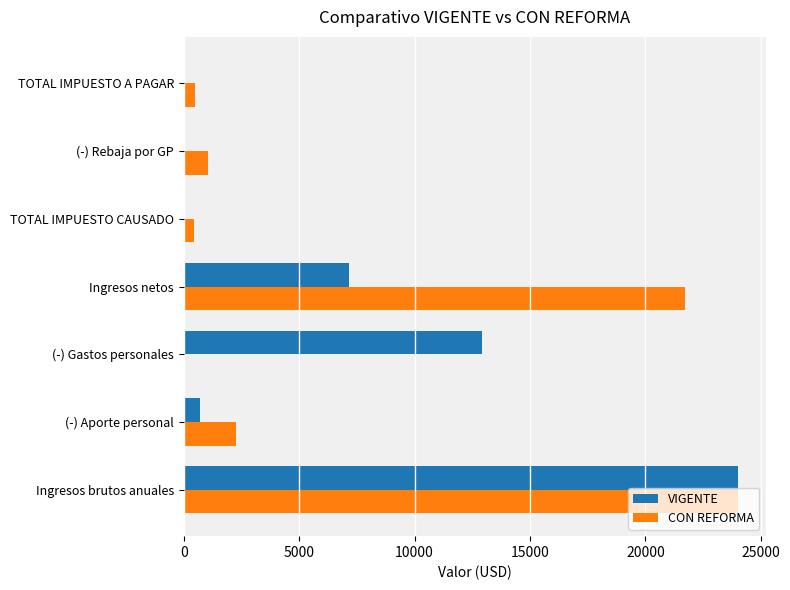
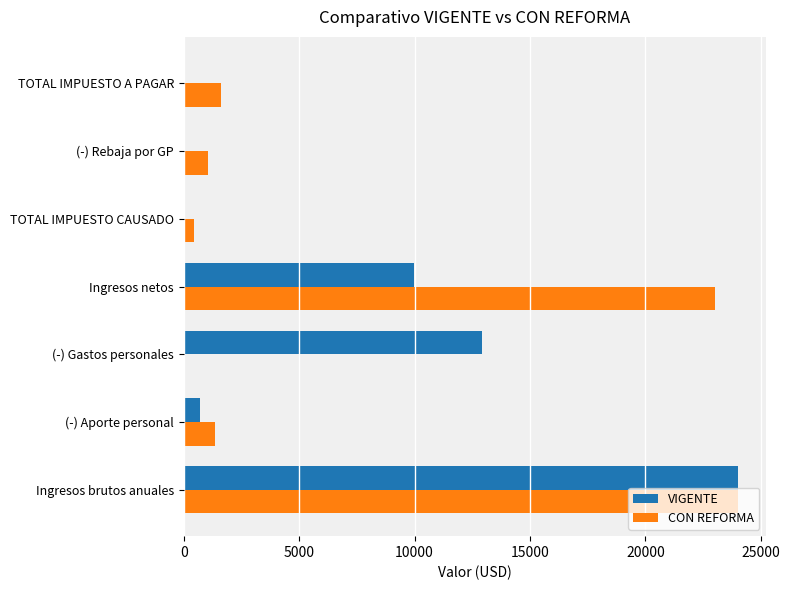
CON REFORMA, TOTAL IMPUESTO A PAGAR: 500 -> 1600
VIGENTE, Ingresos netos: 7200 -> 10000
CON REFORMA, Ingresos netos: 21700 -> 23000
CON REFORMA, (-) Aporte personal: 2300 -> 1300
